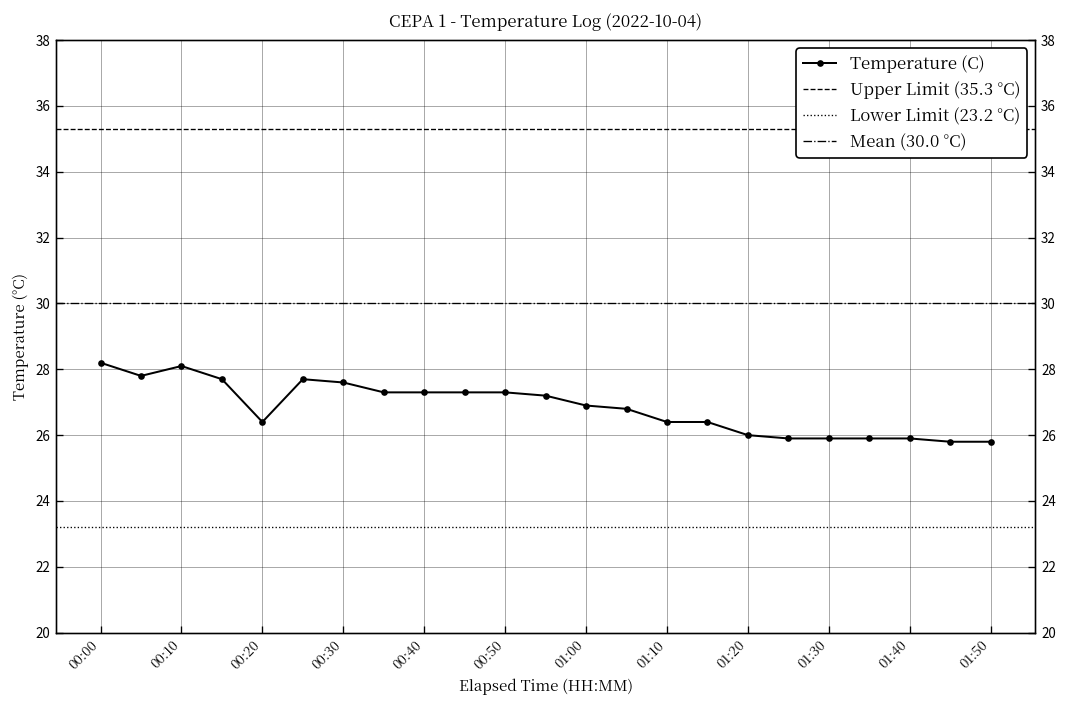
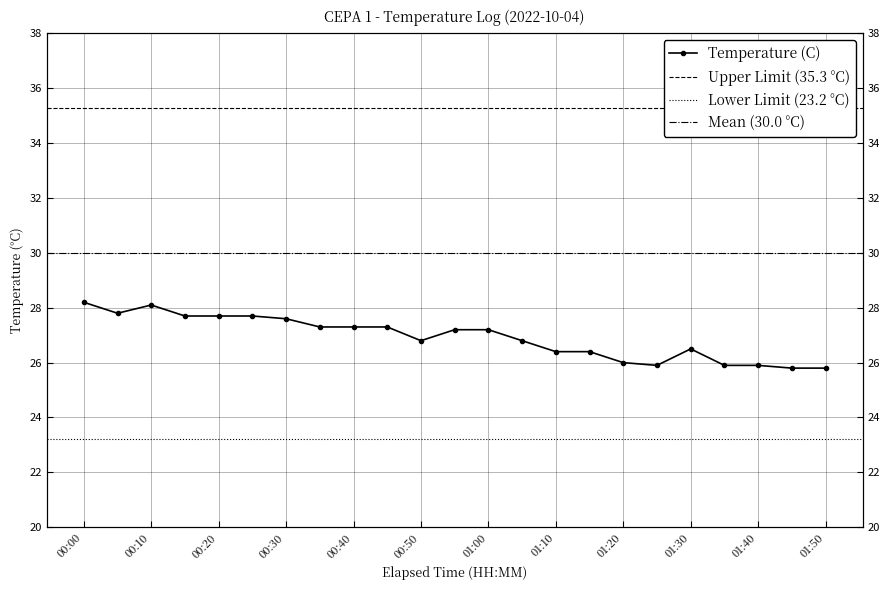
00:20: 26.4 -> 27.7
00:50: 27.3 -> 26.8
01:00: 26.9 -> 27.2
01:30: 25.9 -> 26.5
